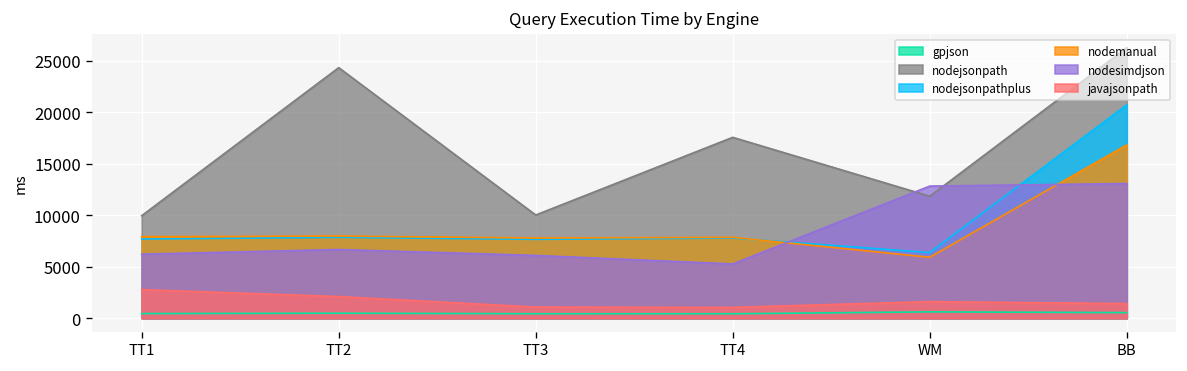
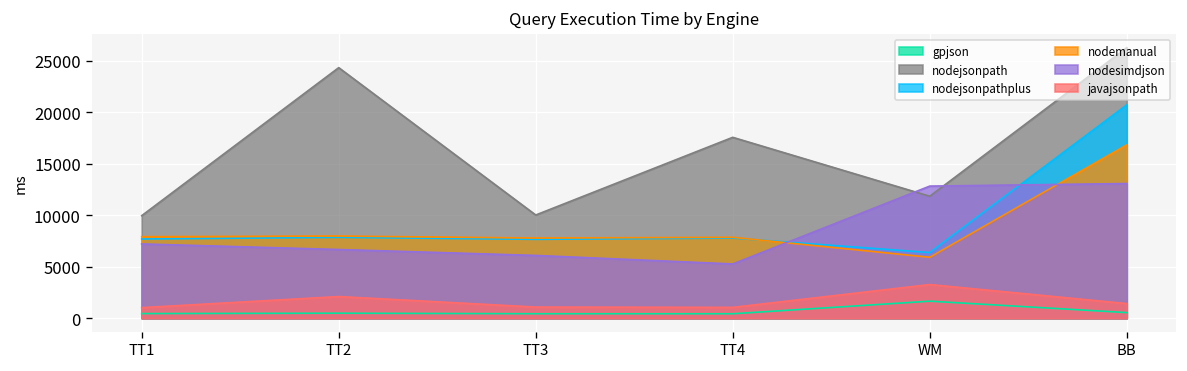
nodesimdjson, TT1: 6000 -> 7000
javajsonpath, TT1: 3000 -> 1000
gpjson, WM: 1000 -> 2000
javajsonpath, WM: 2000 -> 3000
